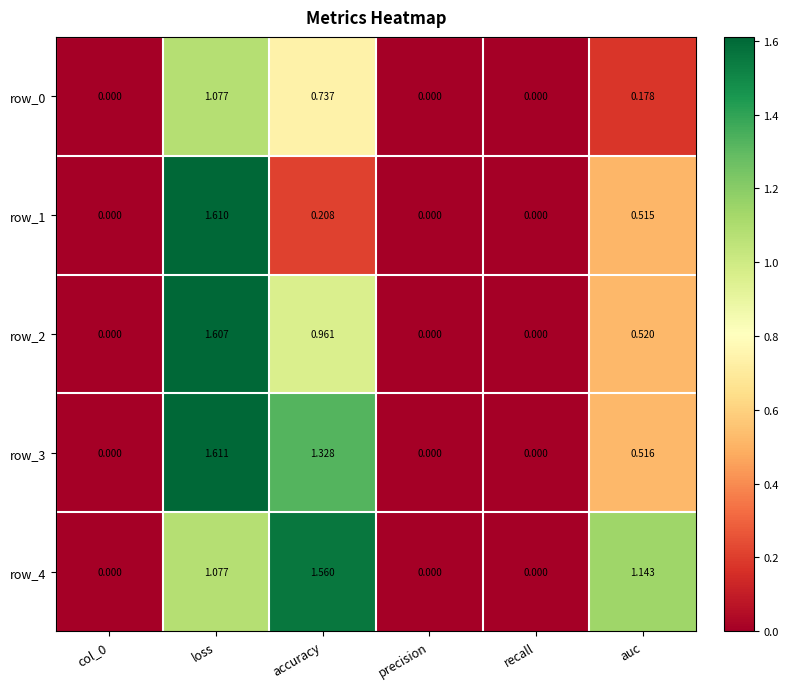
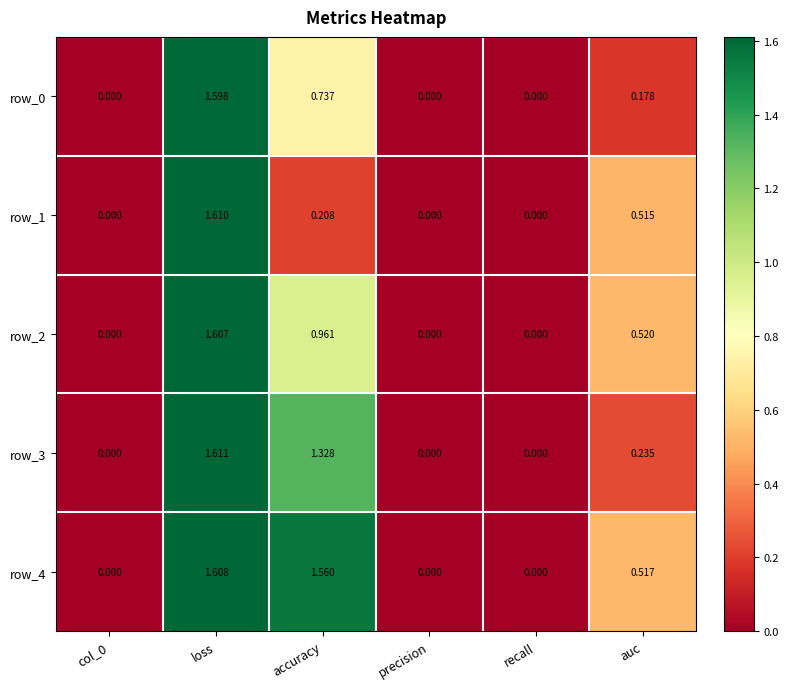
row_0, loss: 1.077 -> 1.598
row_3, auc: 0.516 -> 0.235
row_4, loss: 1.077 -> 1.608
row_4, auc: 1.143 -> 0.517
